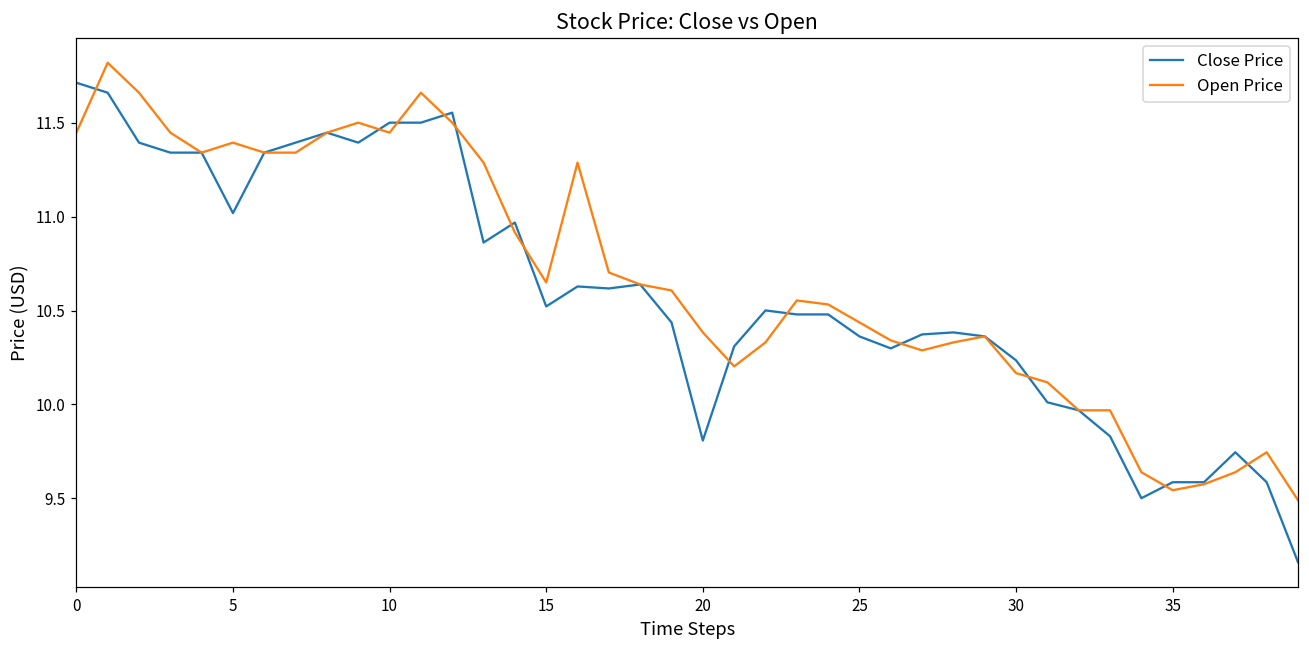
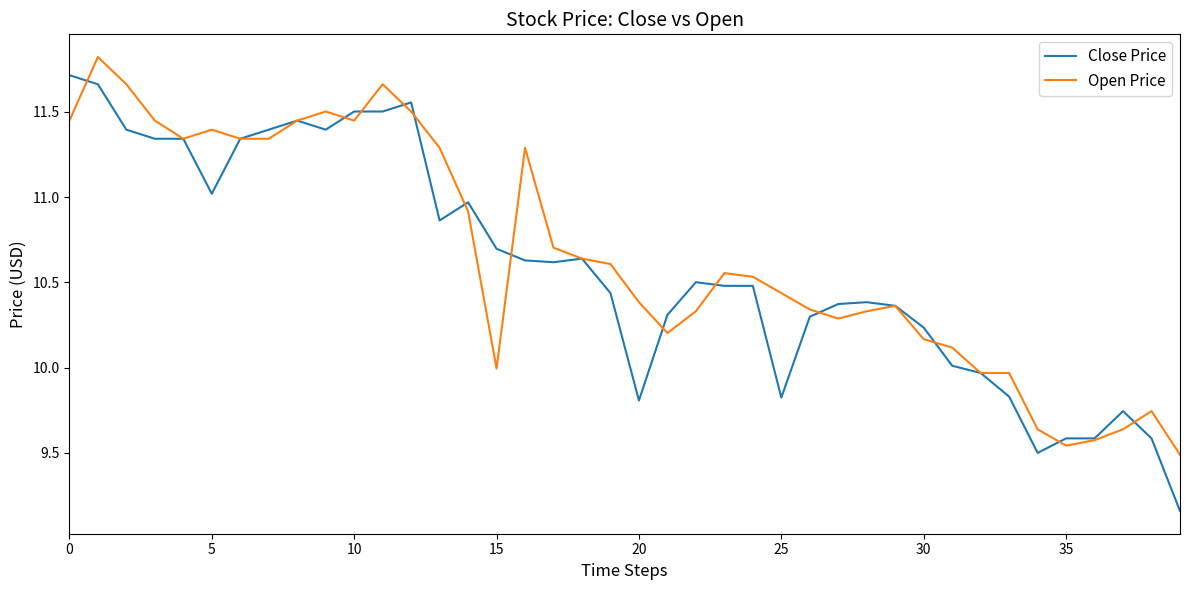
Close Price, 15: 10.52 -> 10.70
Open Price, 15: 10.65 -> 9.99
Close Price, 25: 10.36 -> 9.82
